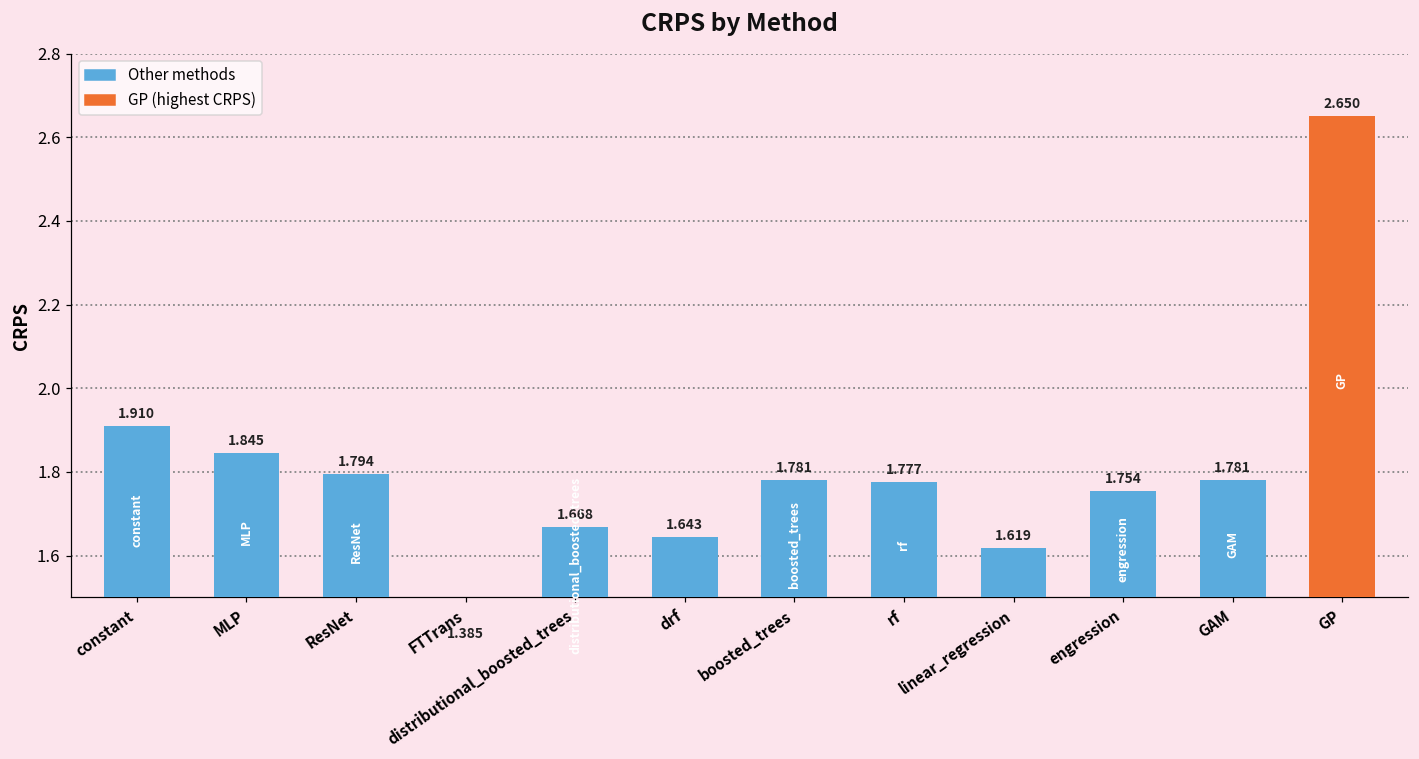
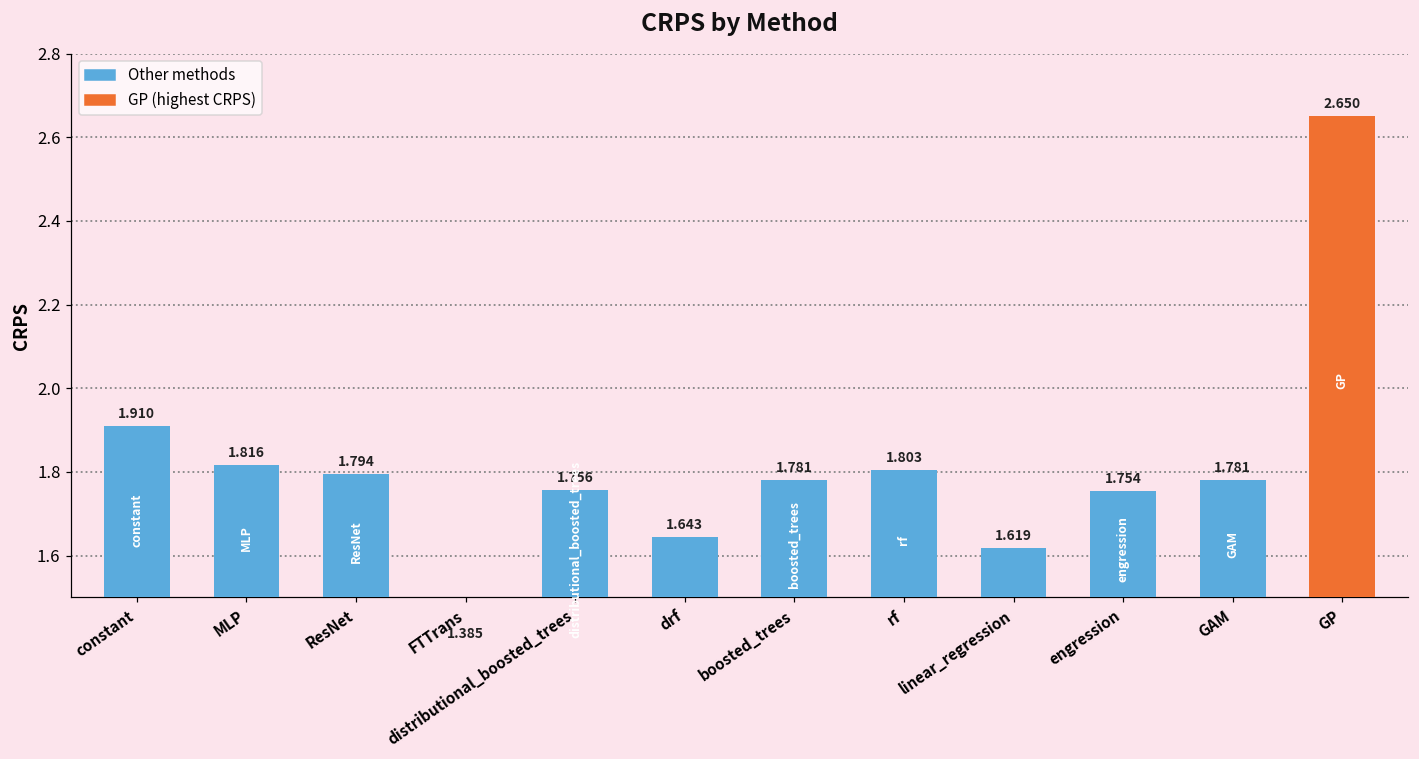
MLP: 1.845 -> 1.816
distributional_boosted_trees: 1.668 -> 1.756
rf: 1.777 -> 1.803
